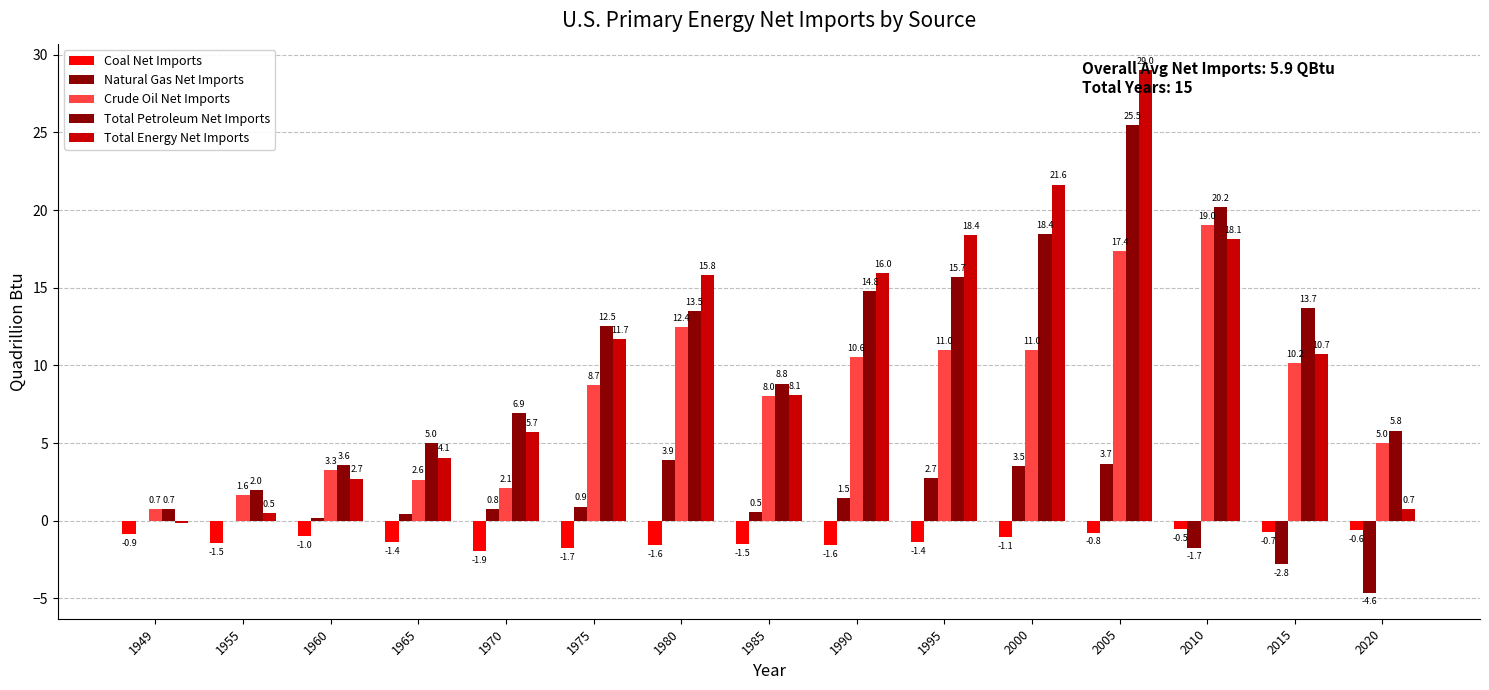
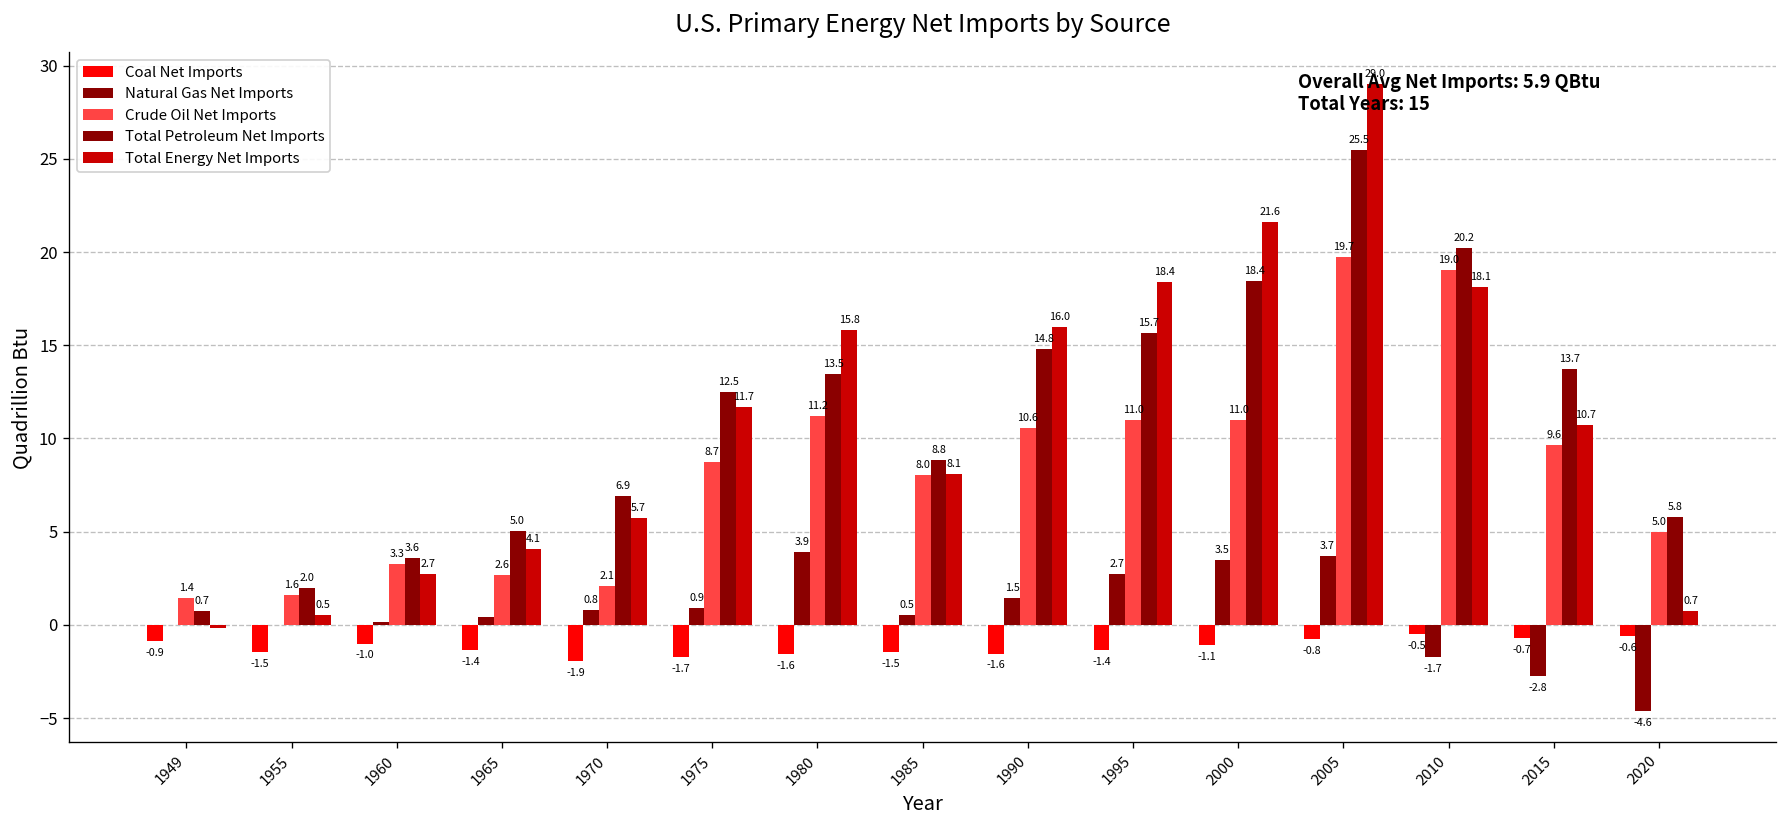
Crude Oil Net Imports, 1949: 0.7 -> 1.4
Crude Oil Net Imports, 1980: 12.4 -> 11.2
Crude Oil Net Imports, 2005: 17.4 -> 19.7
Crude Oil Net Imports, 2015: 10.2 -> 9.6
